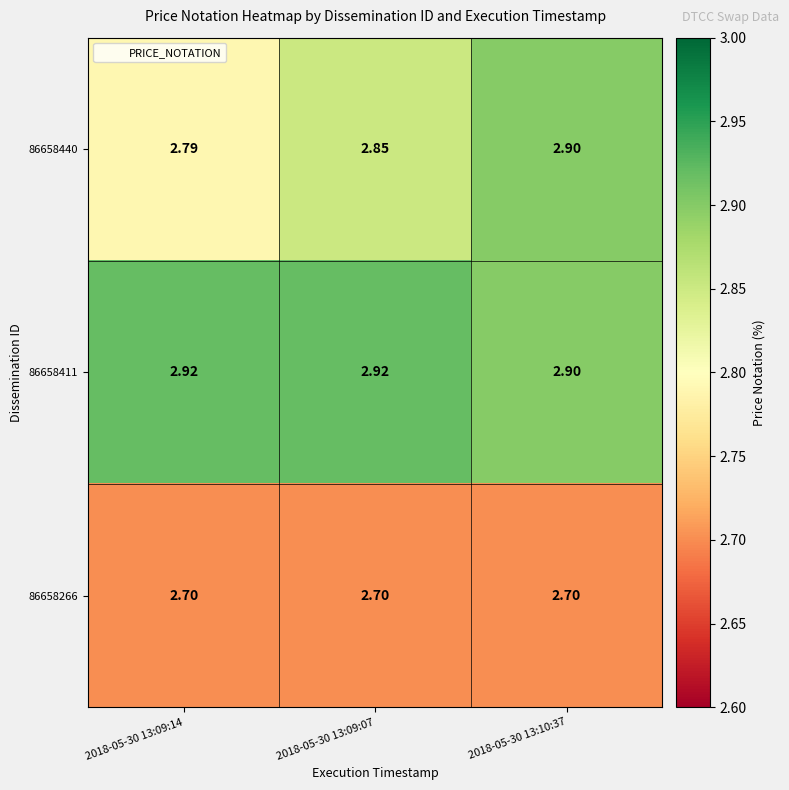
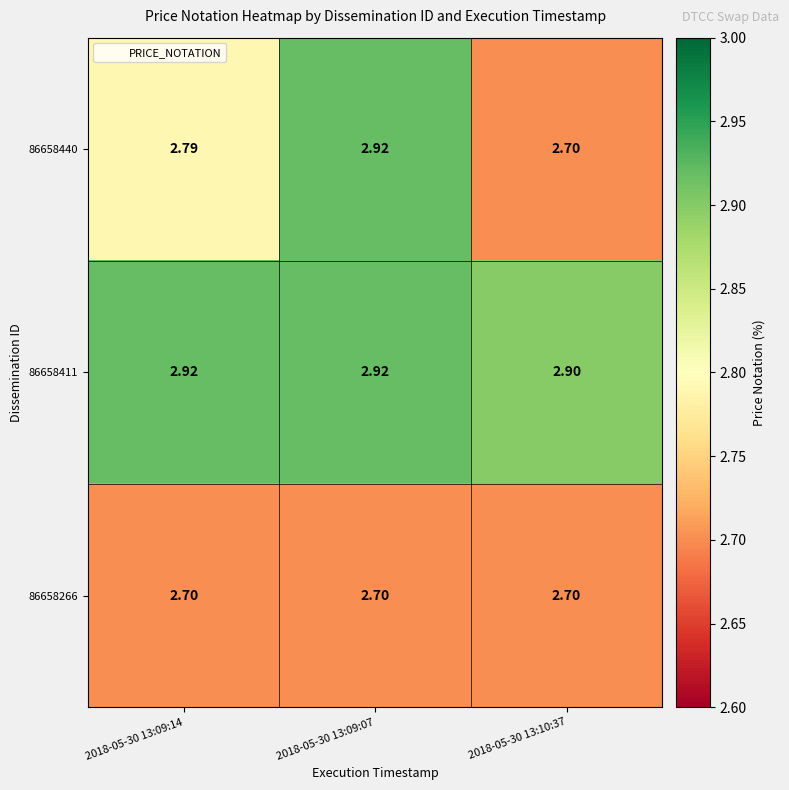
86658440, 2018-05-30 13:09:07: 2.85 -> 2.92
86658440, 2018-05-30 13:10:37: 2.90 -> 2.70
